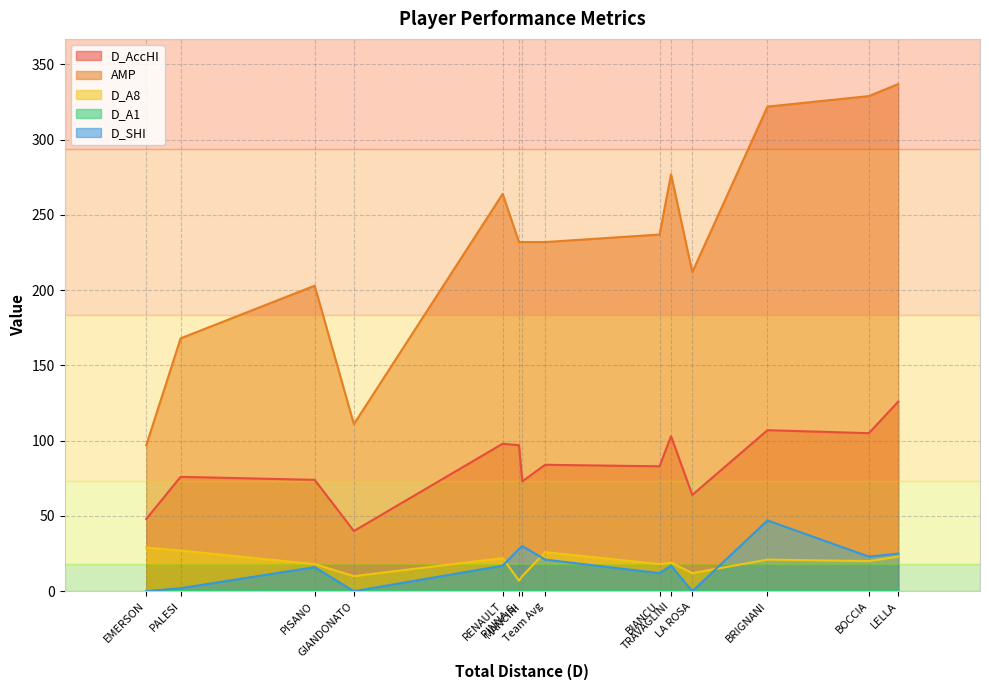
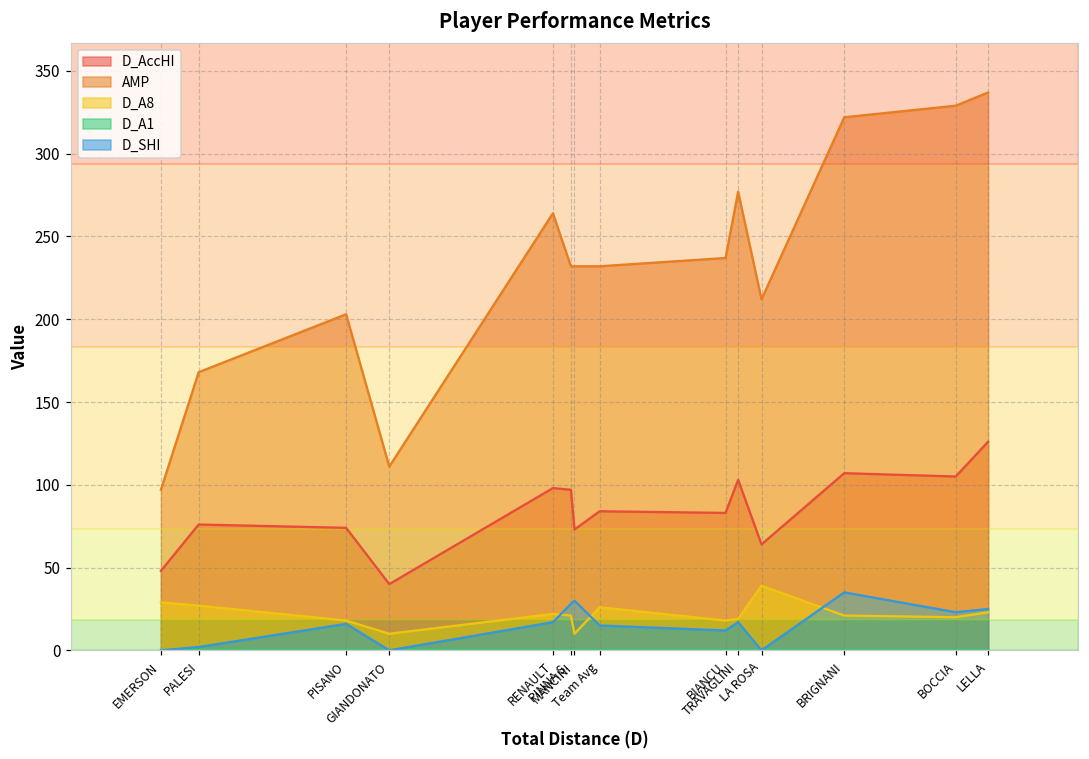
D_A8, PINNA S.: 7 -> 21
D_SHI, Team Avg: 21 -> 15
D_A8, LA ROSA: 12 -> 39
D_SHI, BRIGNANI: 47 -> 35
